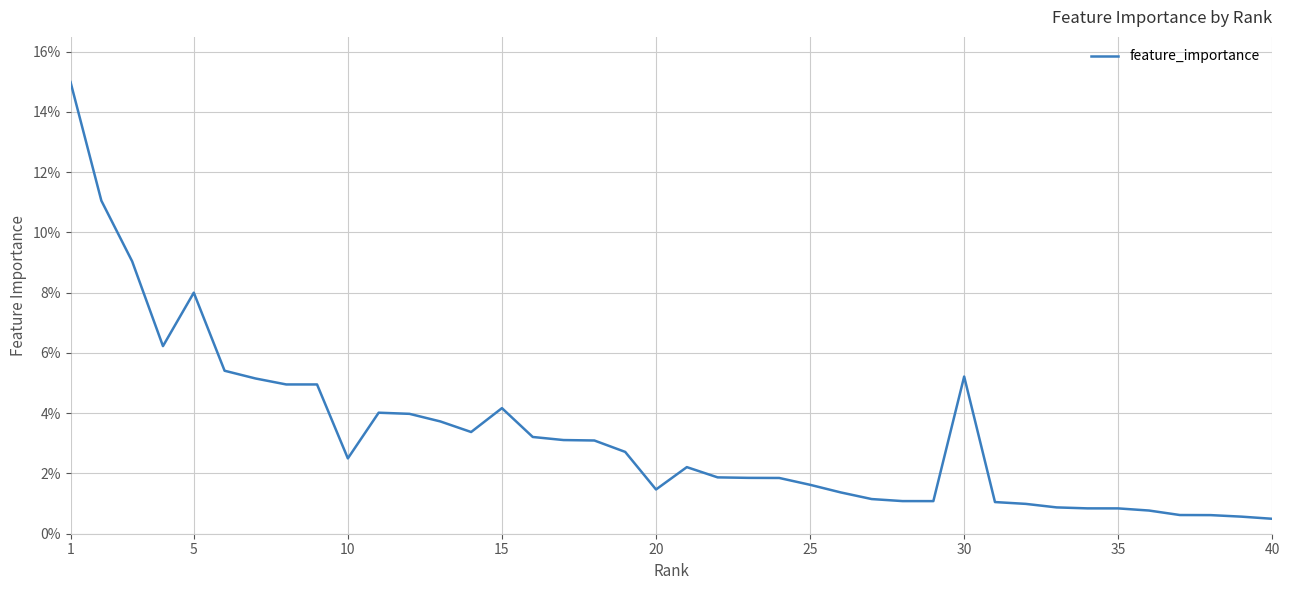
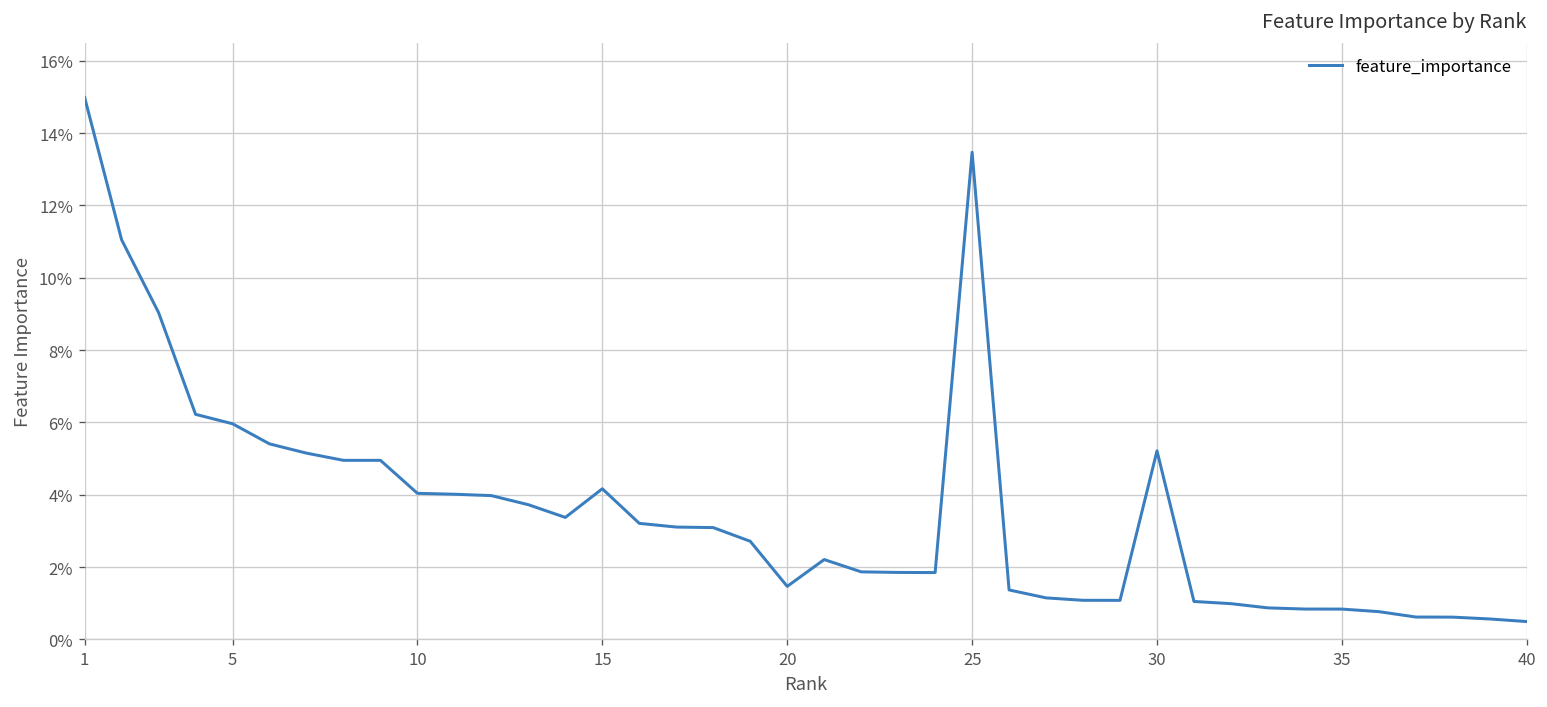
5: 8.0% -> 6.0%
10: 2.5% -> 4.0%
25: 1.6% -> 13.5%
